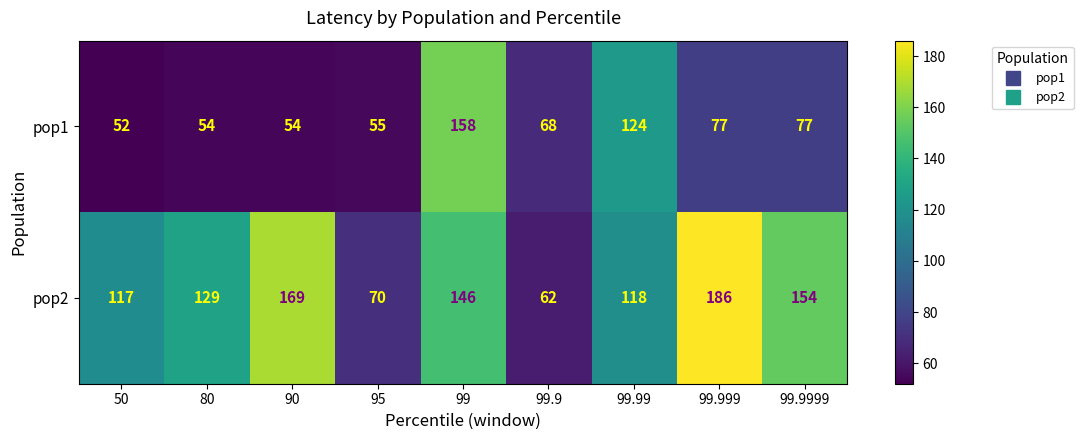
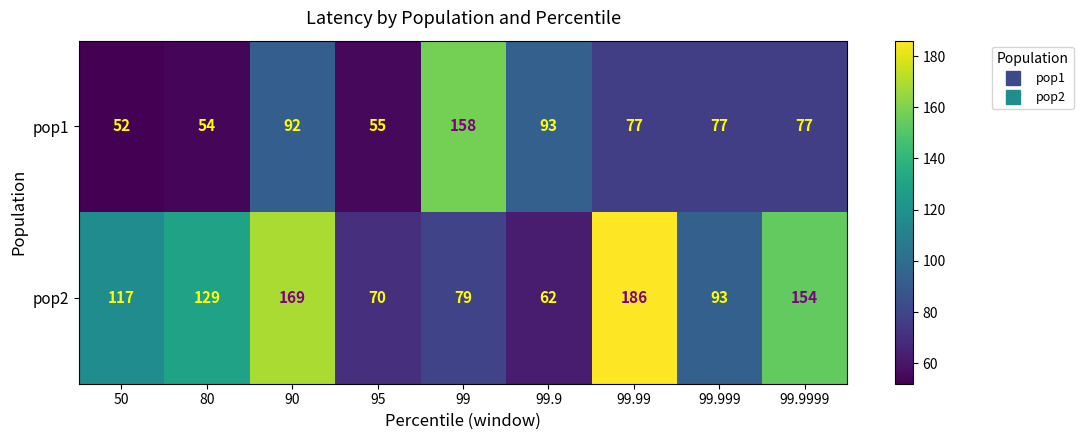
pop1, 90: 54 -> 92
pop1, 99.9: 68 -> 93
pop1, 99.99: 124 -> 77
pop2, 99: 146 -> 79
pop2, 99.99: 118 -> 186
pop2, 99.999: 186 -> 93
